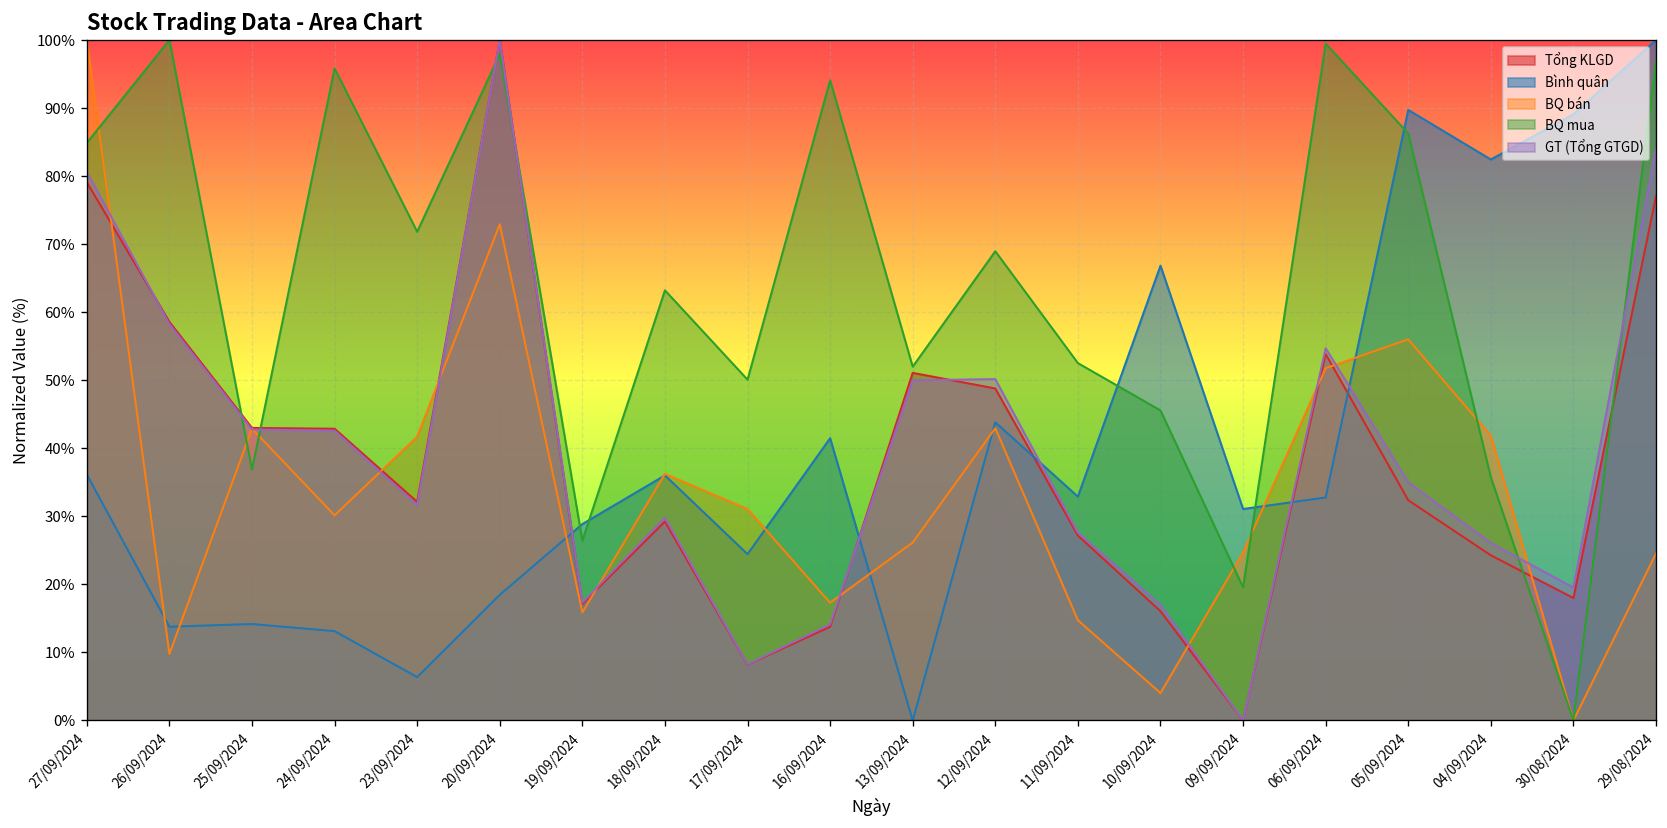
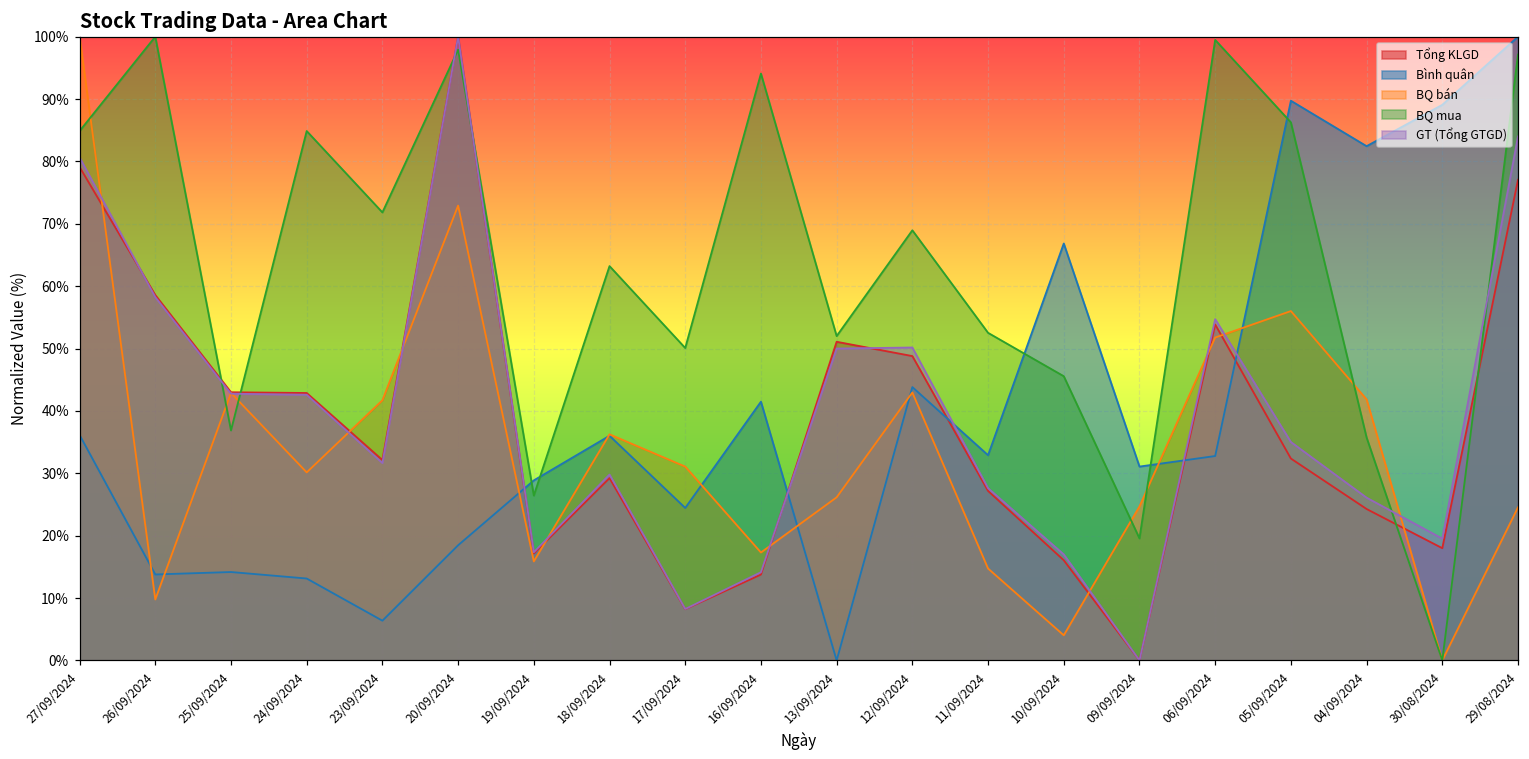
BQ mua, 24/09/2024: 96% -> 85%
